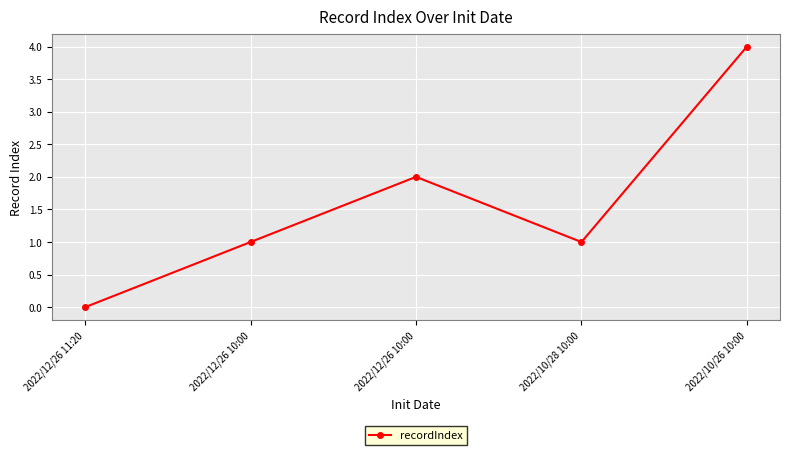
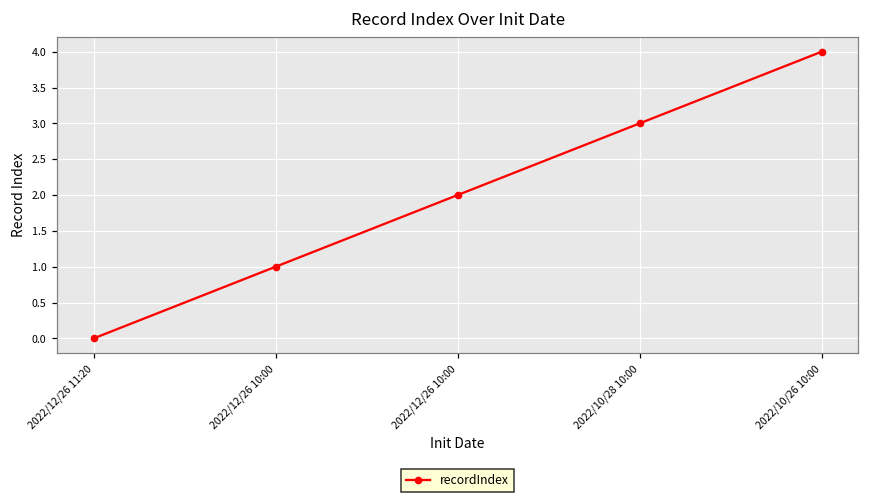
2022/10/28 10:00: 1 -> 3
